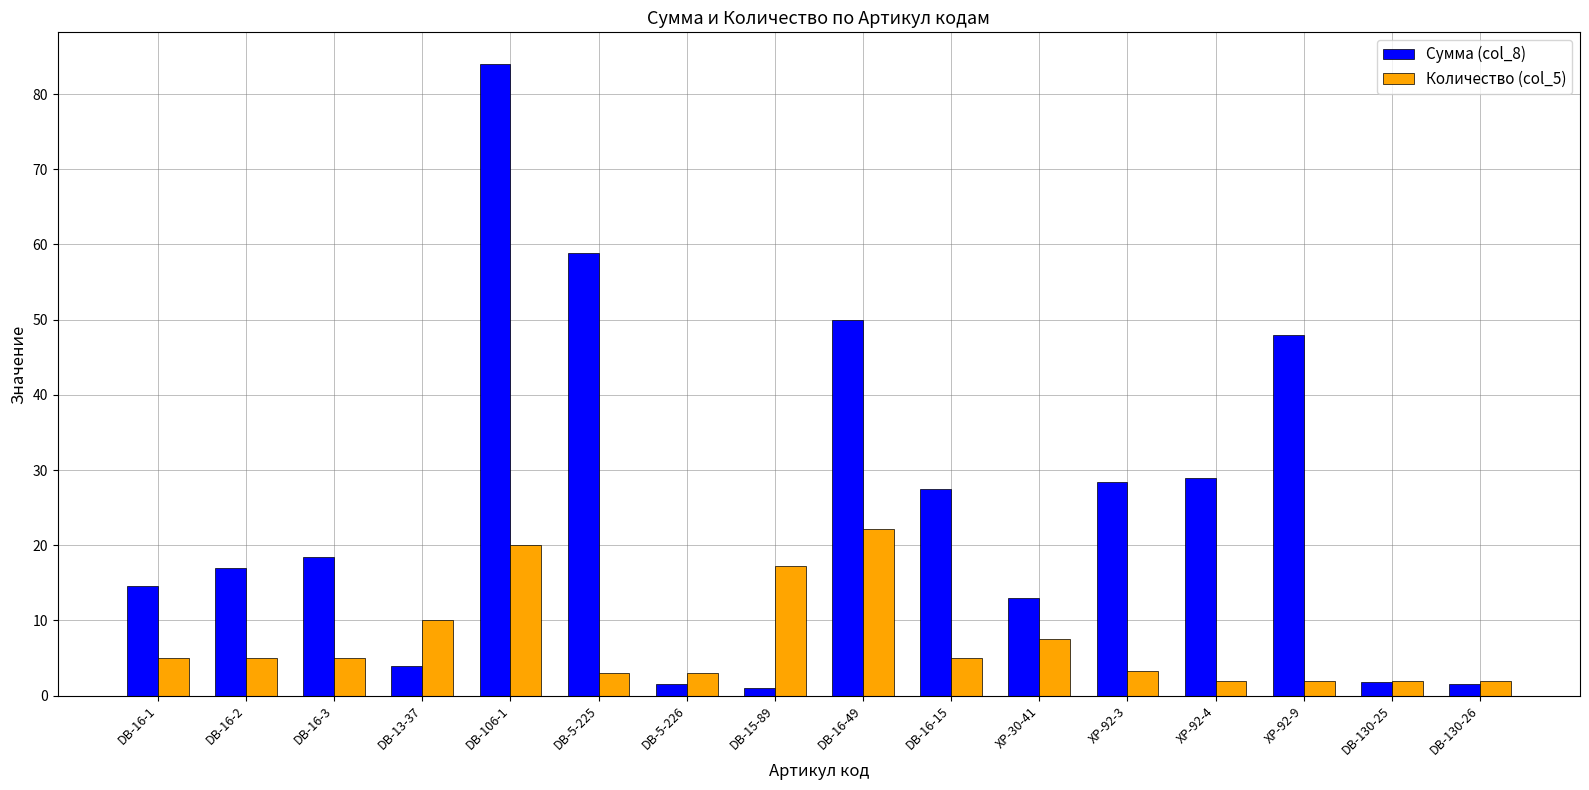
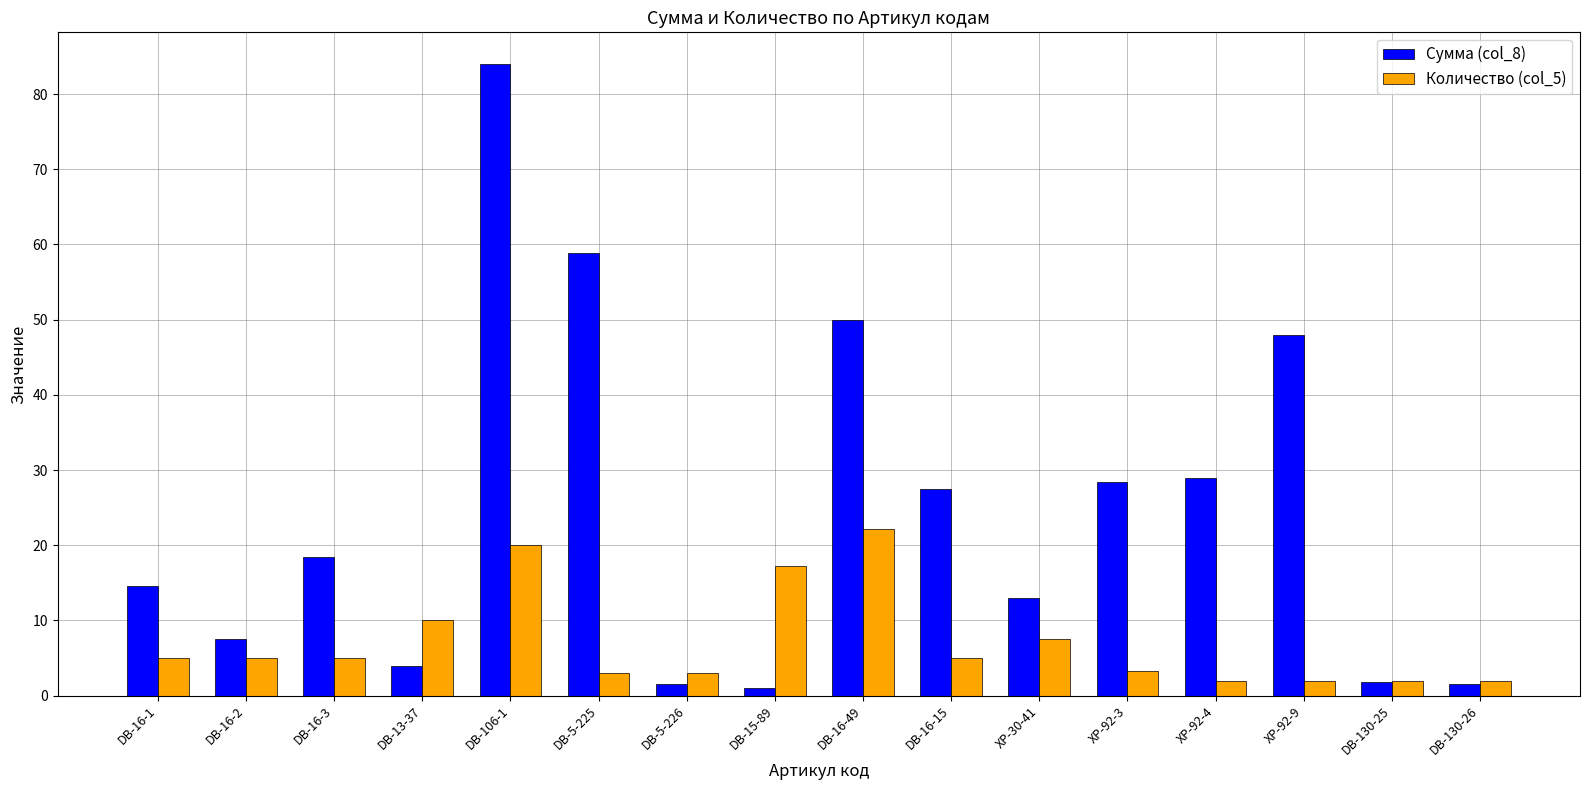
Сумма (col_8), DB-16-2: 17 -> 8
